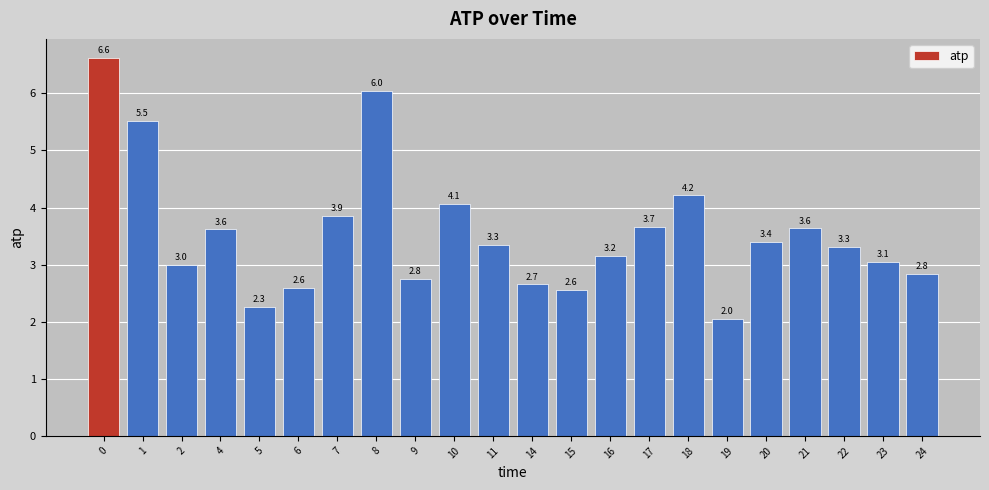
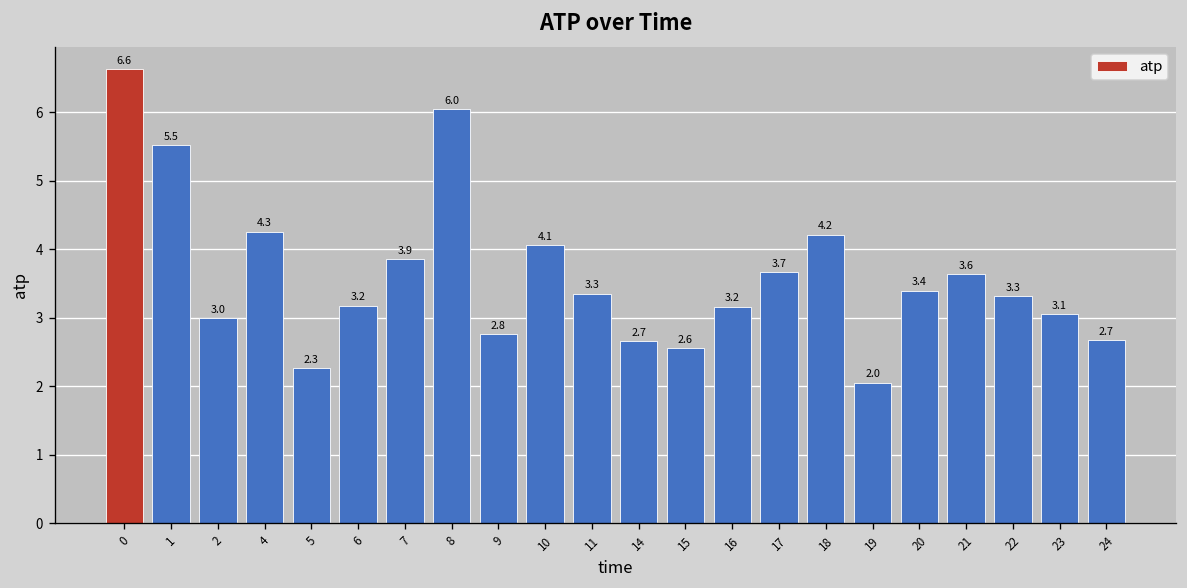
4: 3.6 -> 4.3
6: 2.6 -> 3.2
24: 2.8 -> 2.7
